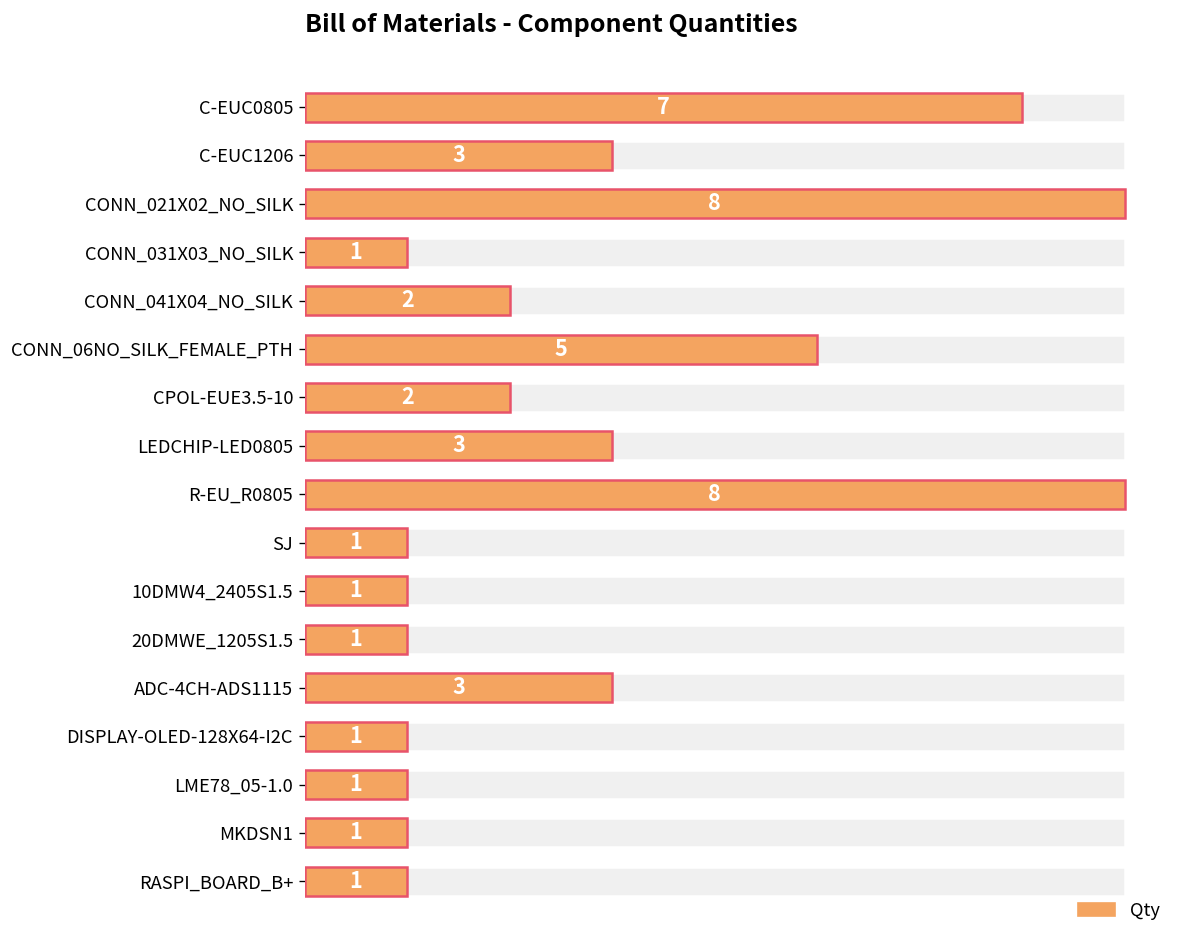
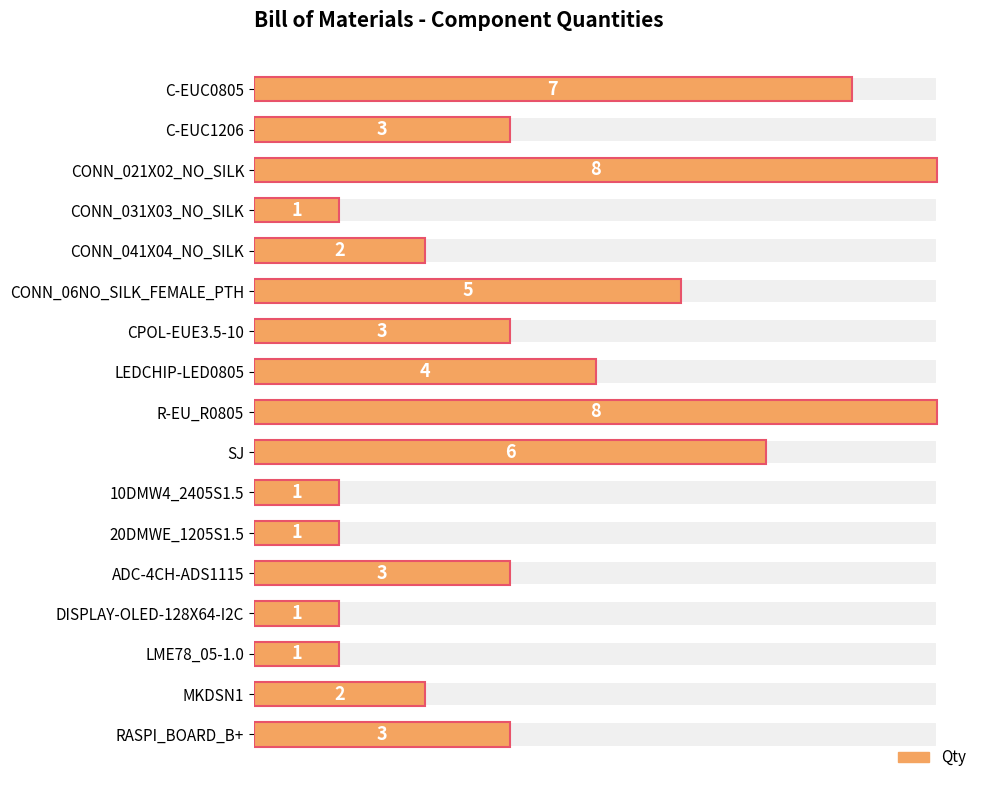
Qty, CPOL-EUE3.5-10: 2 -> 3
Qty, LEDCHIP-LED0805: 3 -> 4
Qty, SJ: 1 -> 6
Qty, MKDSN1: 1 -> 2
Qty, RASPI_BOARD_B+: 1 -> 3
